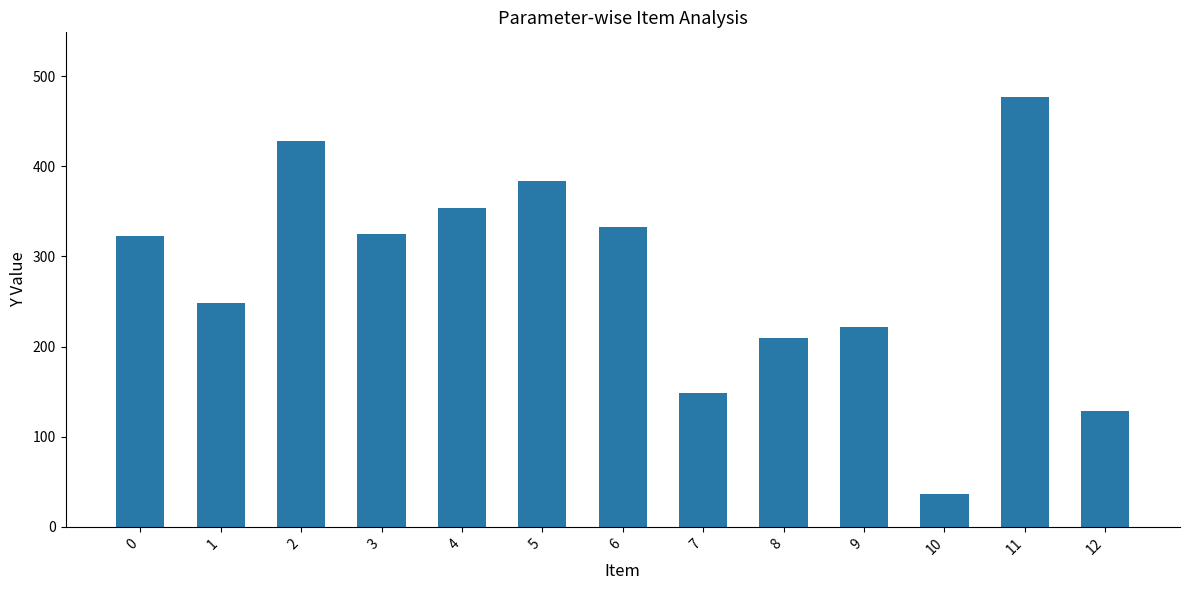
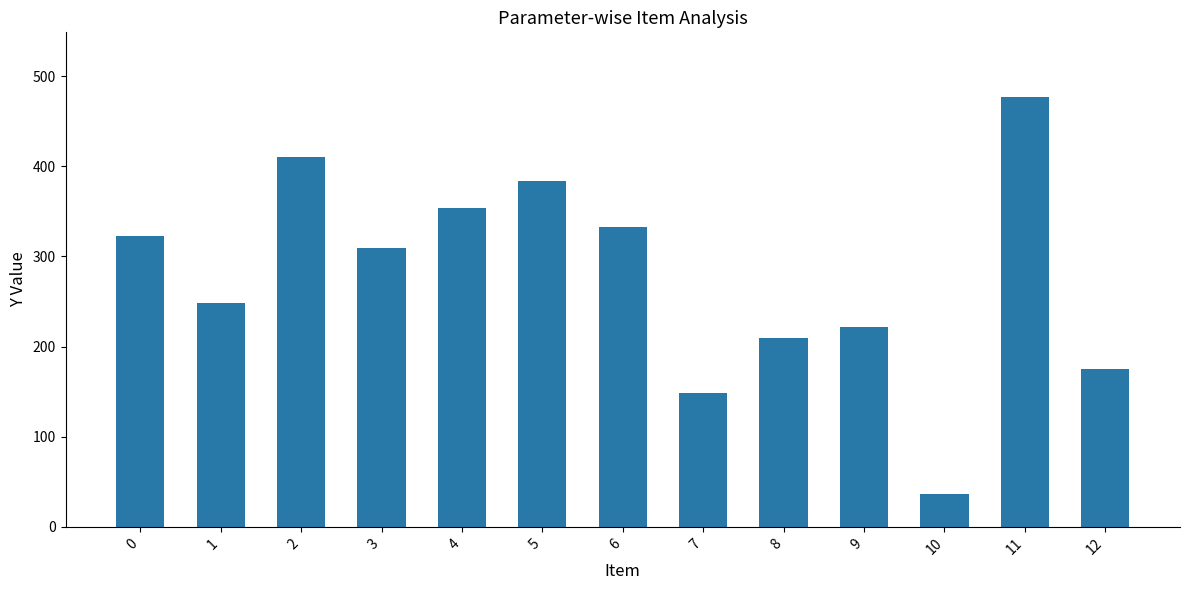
2: 430 -> 410
3: 320 -> 310
12: 130 -> 180
